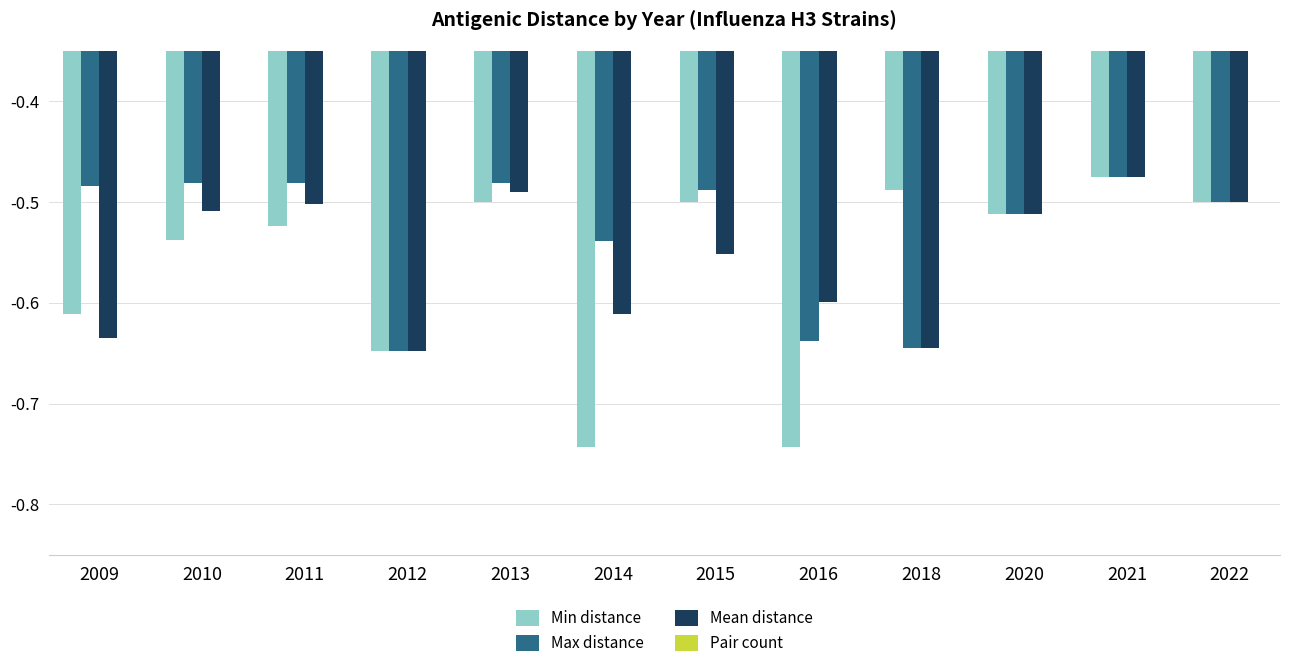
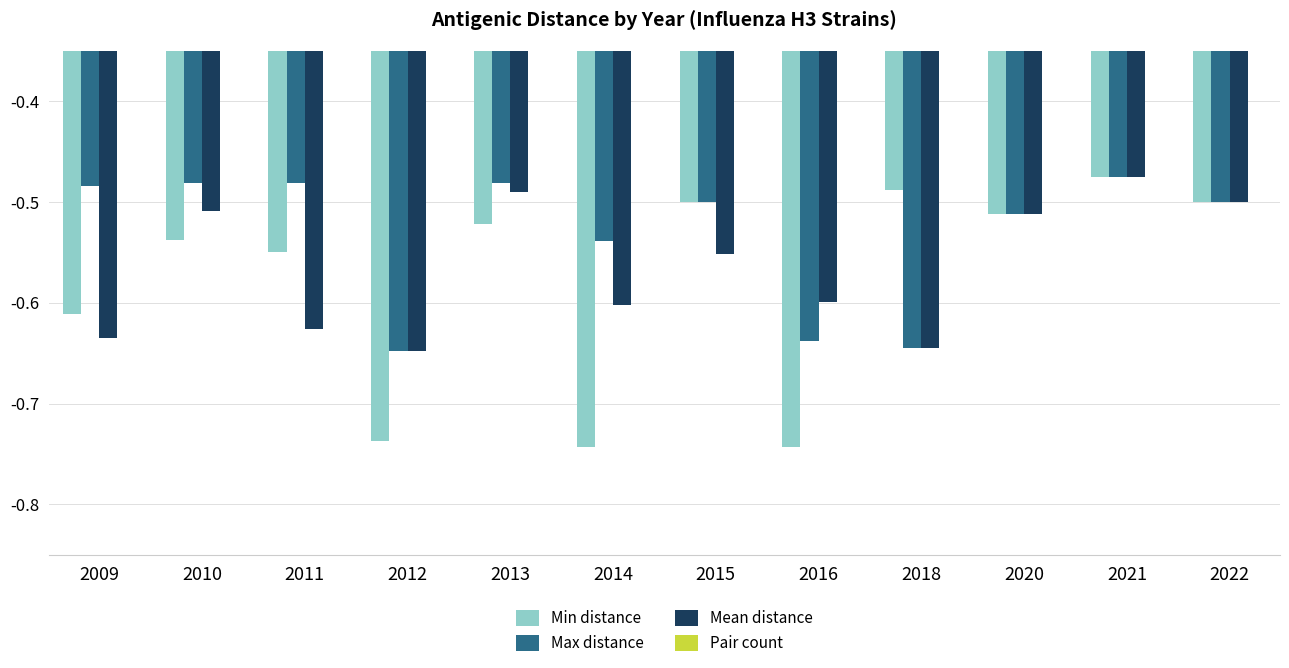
Min distance, 2011: -0.524 -> -0.550
Mean distance, 2011: -0.502 -> -0.626
Min distance, 2012: -0.648 -> -0.737
Min distance, 2013: -0.500 -> -0.521
Mean distance, 2014: -0.612 -> -0.602
Max distance, 2015: -0.488 -> -0.500
